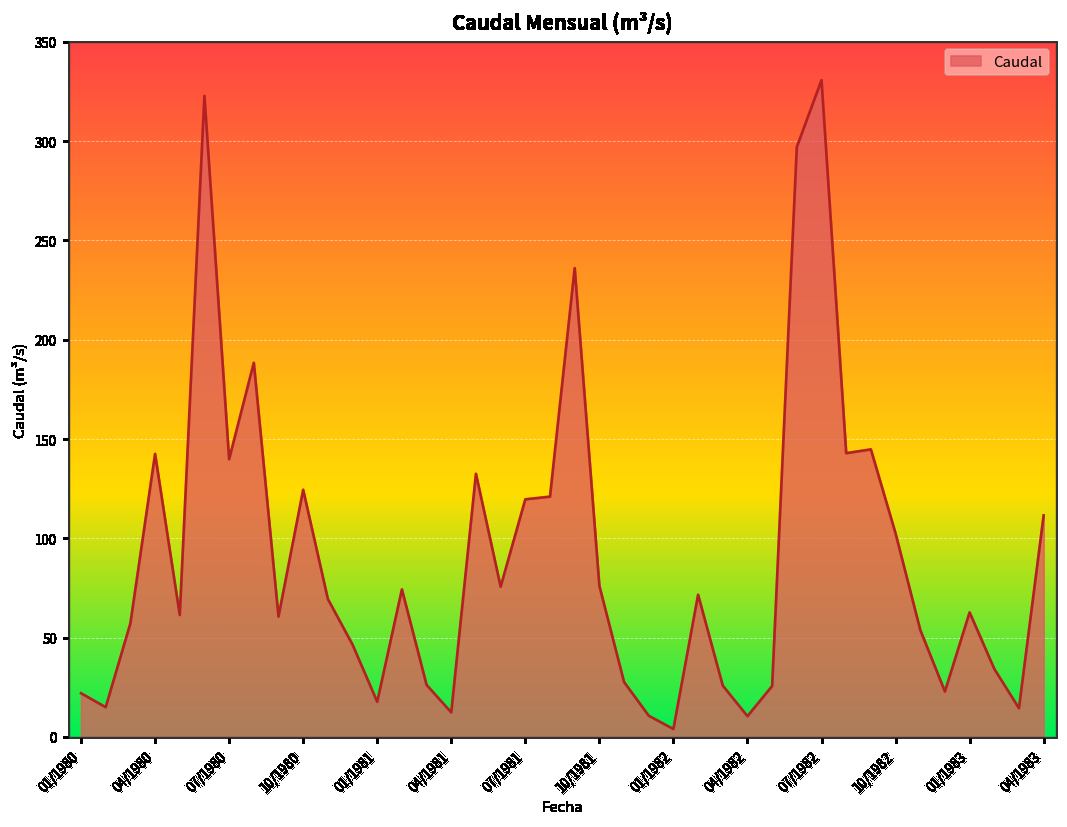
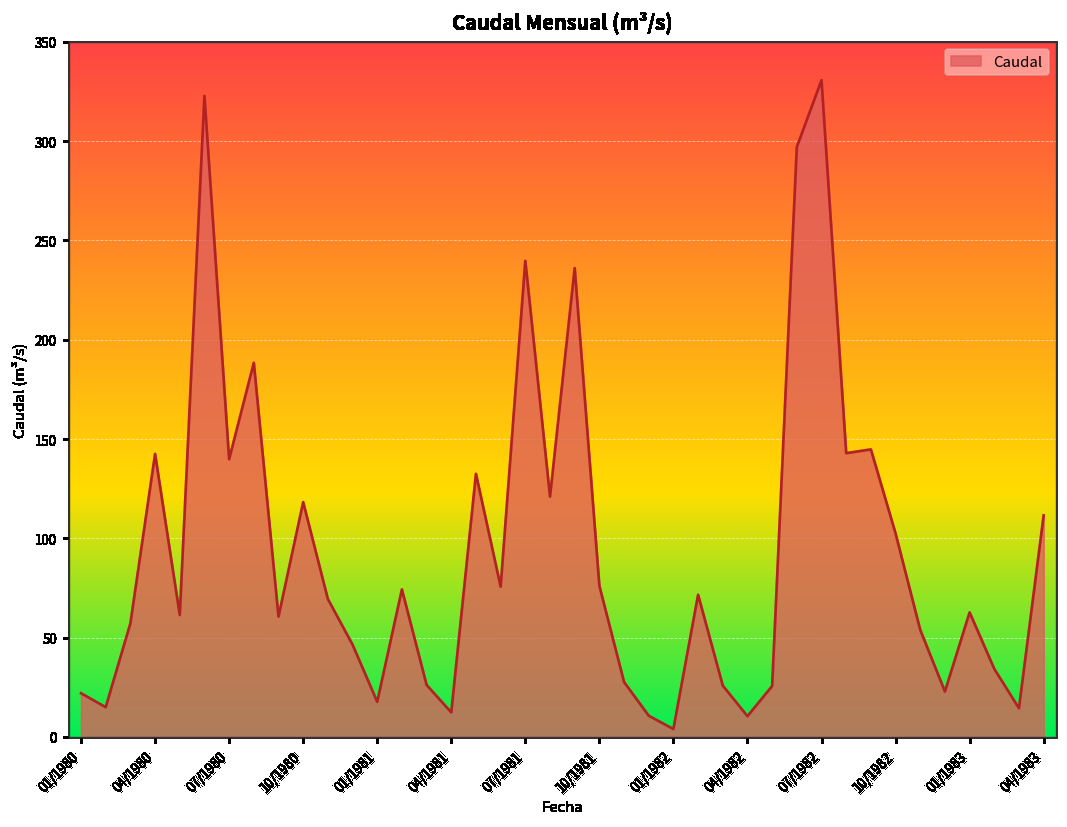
10/1980: 124 -> 118
07/1981: 120 -> 240
